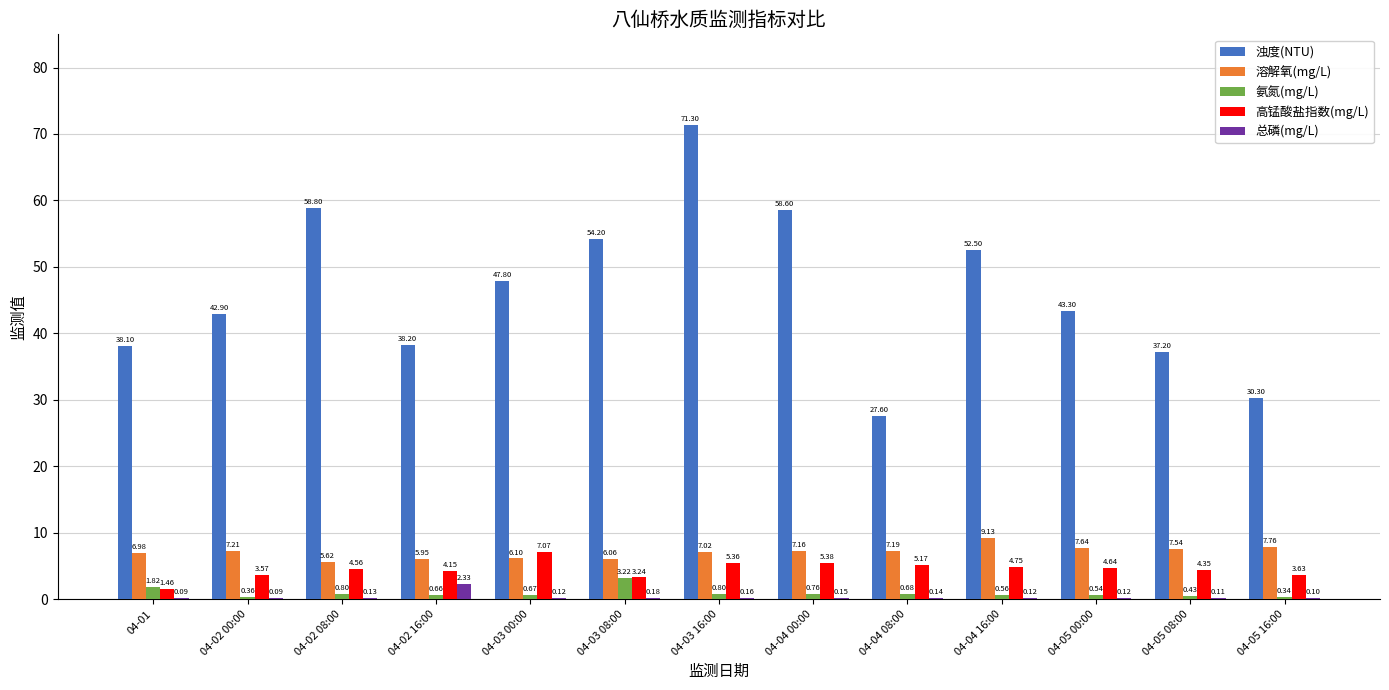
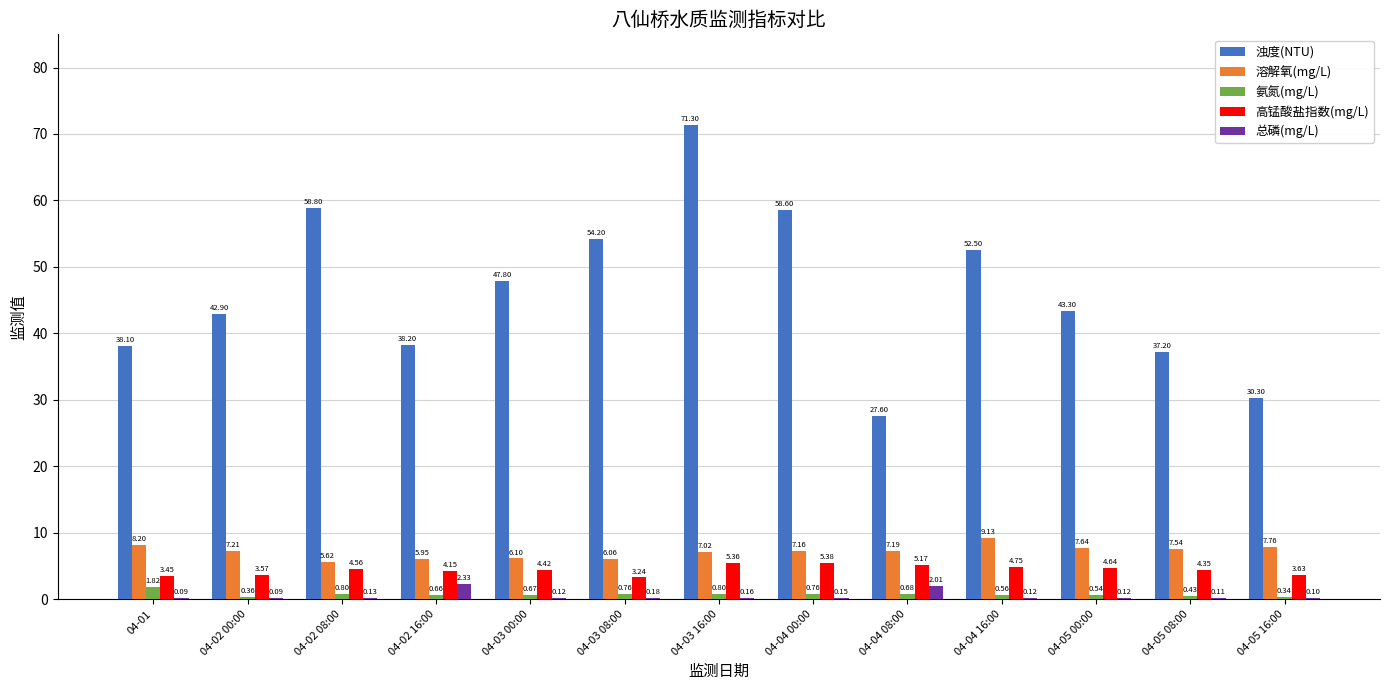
溶解氧(mg/L), 04-01: 6.98 -> 8.20
高锰酸盐指数(mg/L), 04-01: 1.46 -> 3.45
高锰酸盐指数(mg/L), 04-03 00:00: 7.07 -> 4.42
氨氮(mg/L), 04-03 08:00: 3.22 -> 0.76
总磷(mg/L), 04-04 08:00: 0.14 -> 2.01
